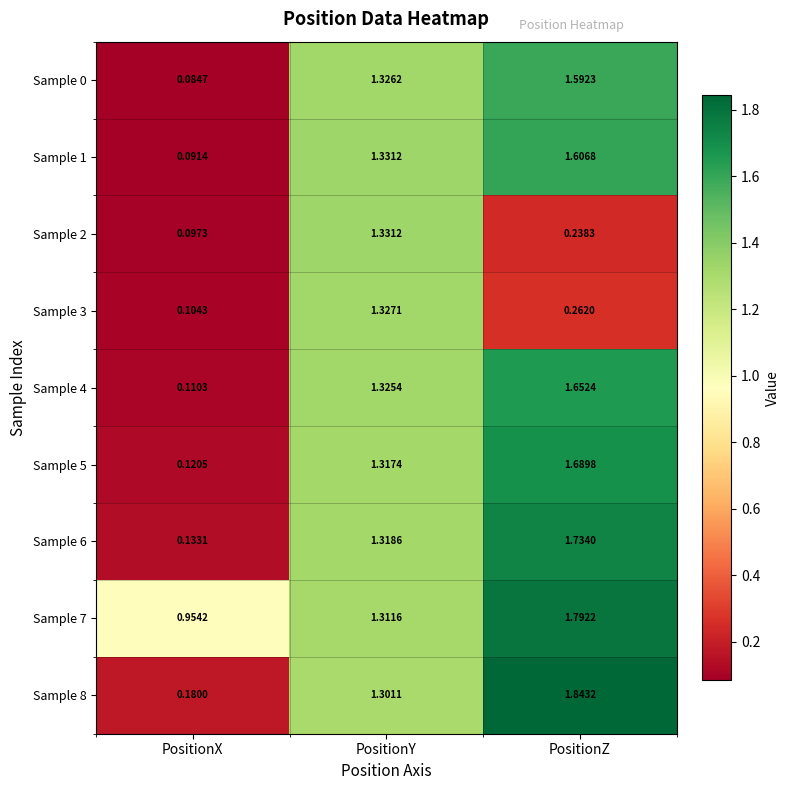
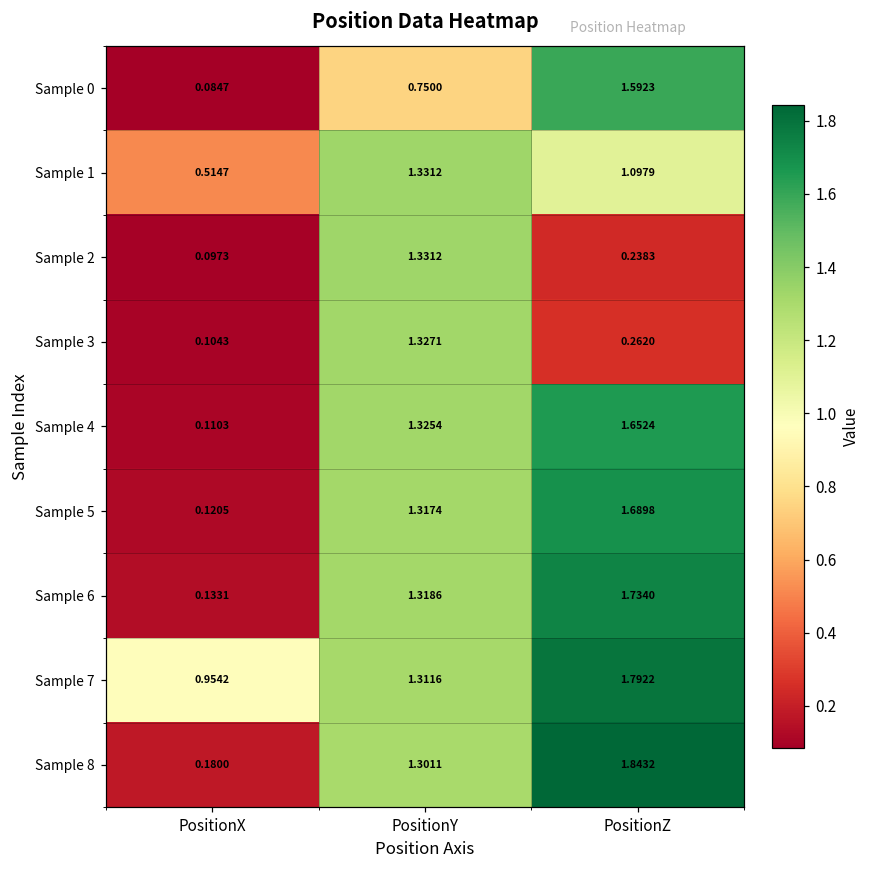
Sample 0, PositionY: 1.3262 -> 0.7500
Sample 1, PositionX: 0.0914 -> 0.5147
Sample 1, PositionZ: 1.6068 -> 1.0979
